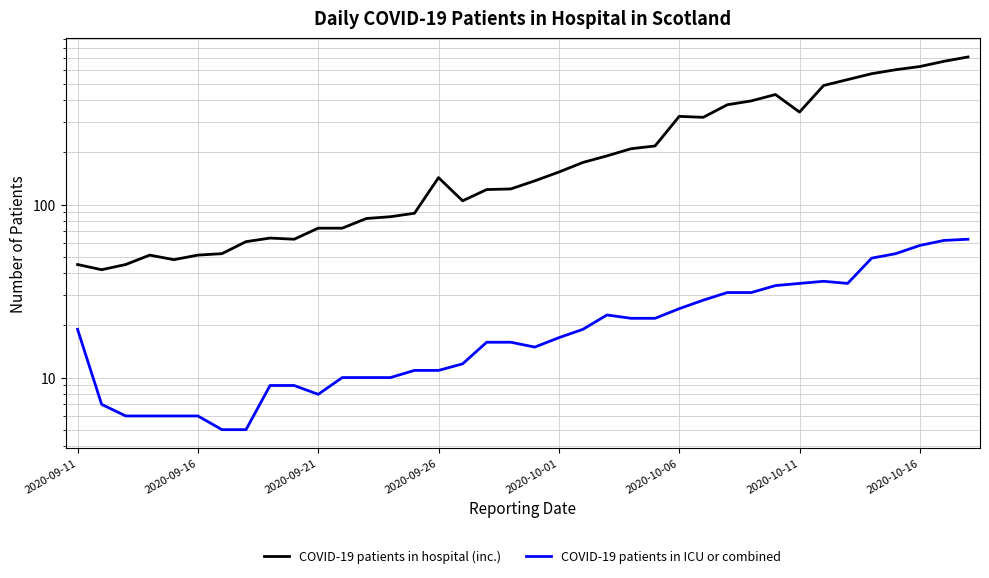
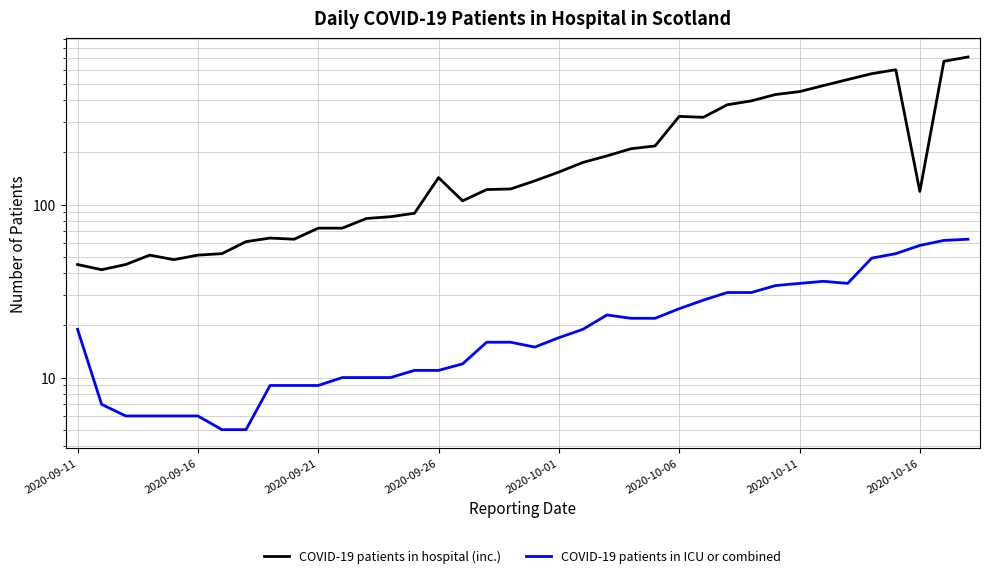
COVID-19 patients in ICU or combined, 2020-09-21: 8 -> 9
COVID-19 patients in hospital (inc.), 2020-10-11: 340 -> 450
COVID-19 patients in hospital (inc.), 2020-10-16: 630 -> 120
